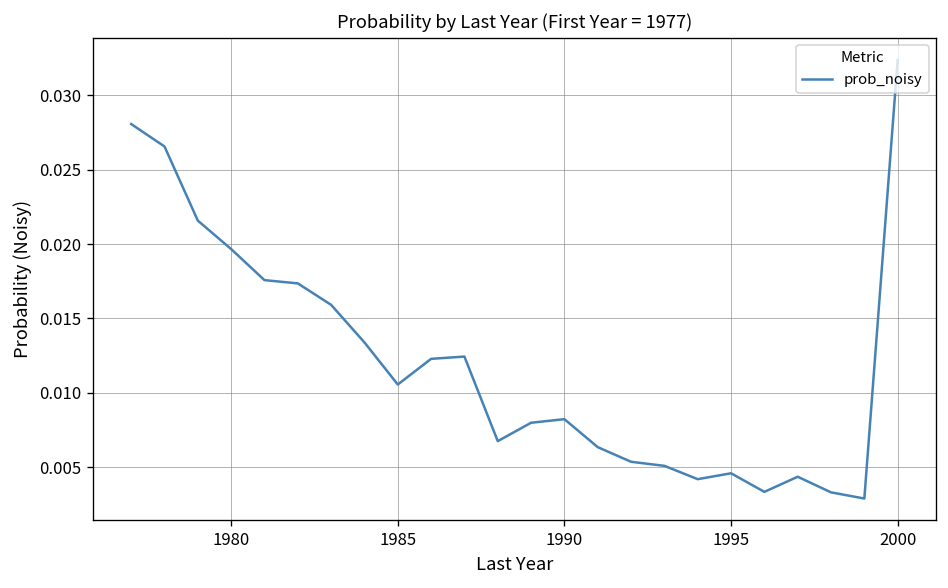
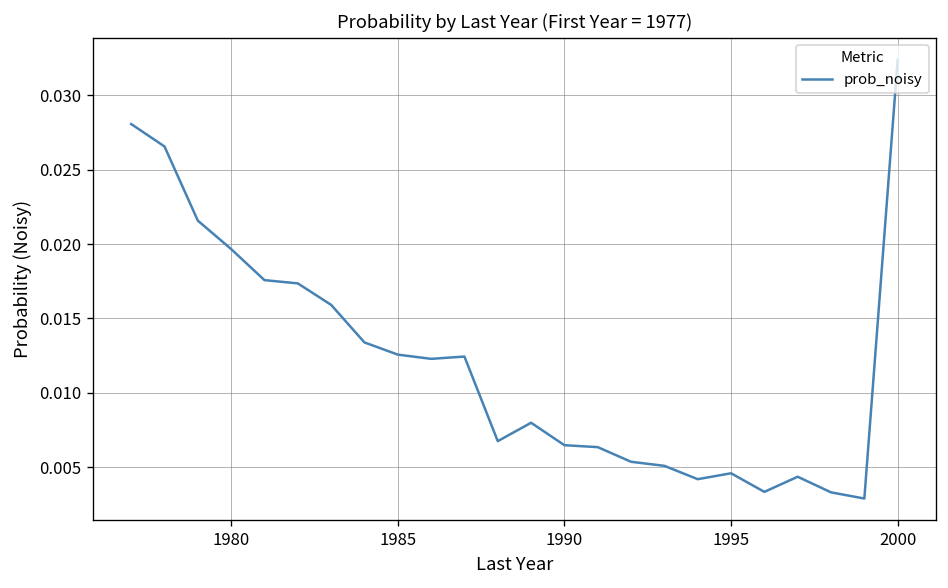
1985: 0.0106 -> 0.0126
1990: 0.0082 -> 0.0065
